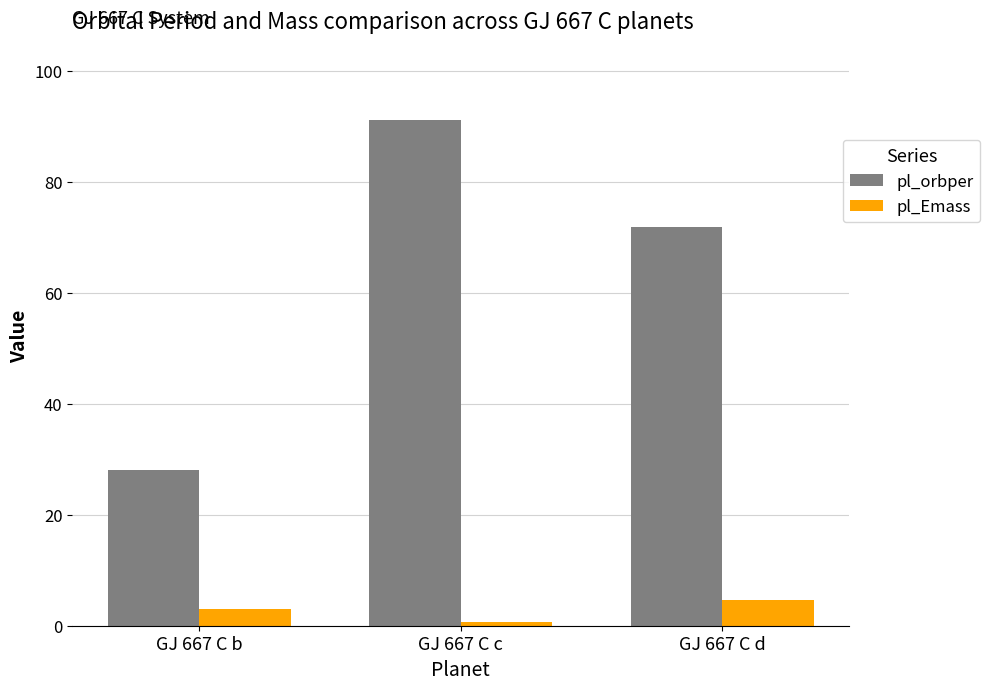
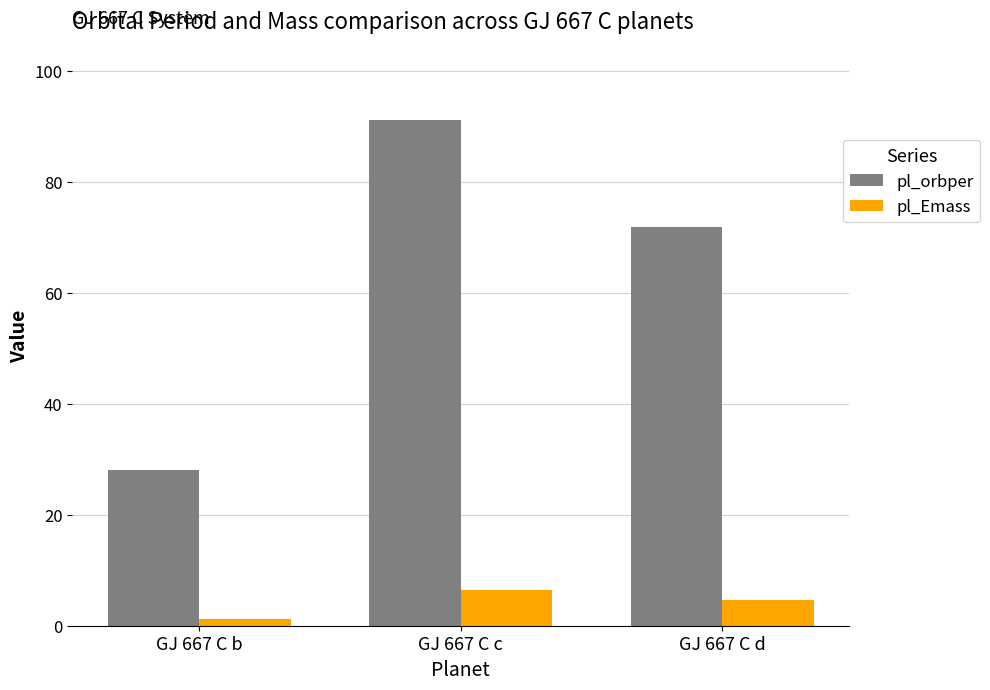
pl_Emass, GJ 667 C b: 3 -> 1
pl_Emass, GJ 667 C c: 1 -> 6
